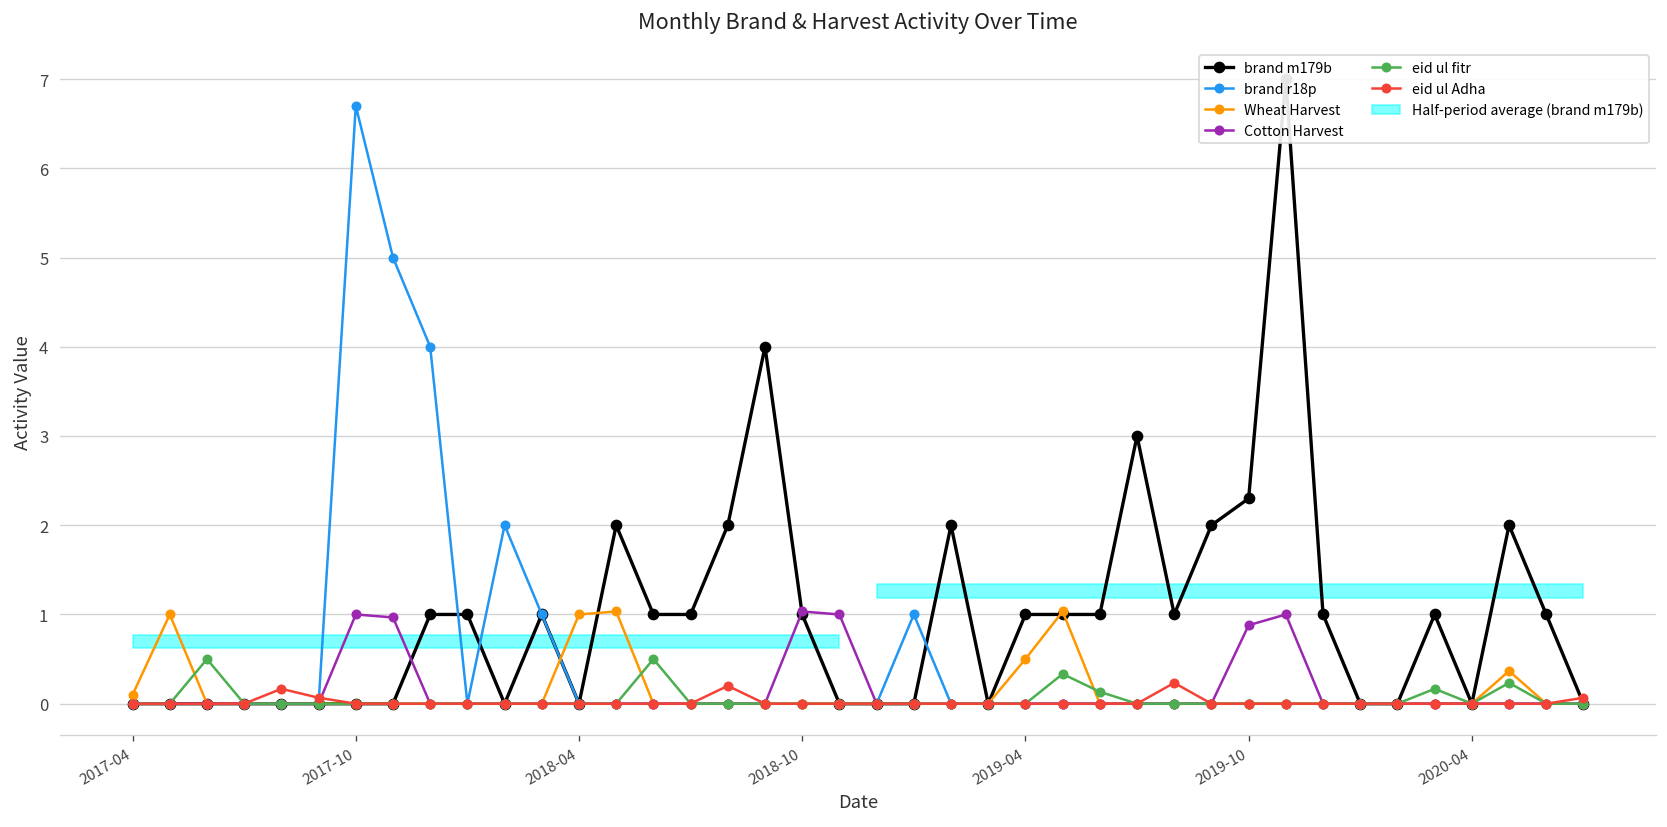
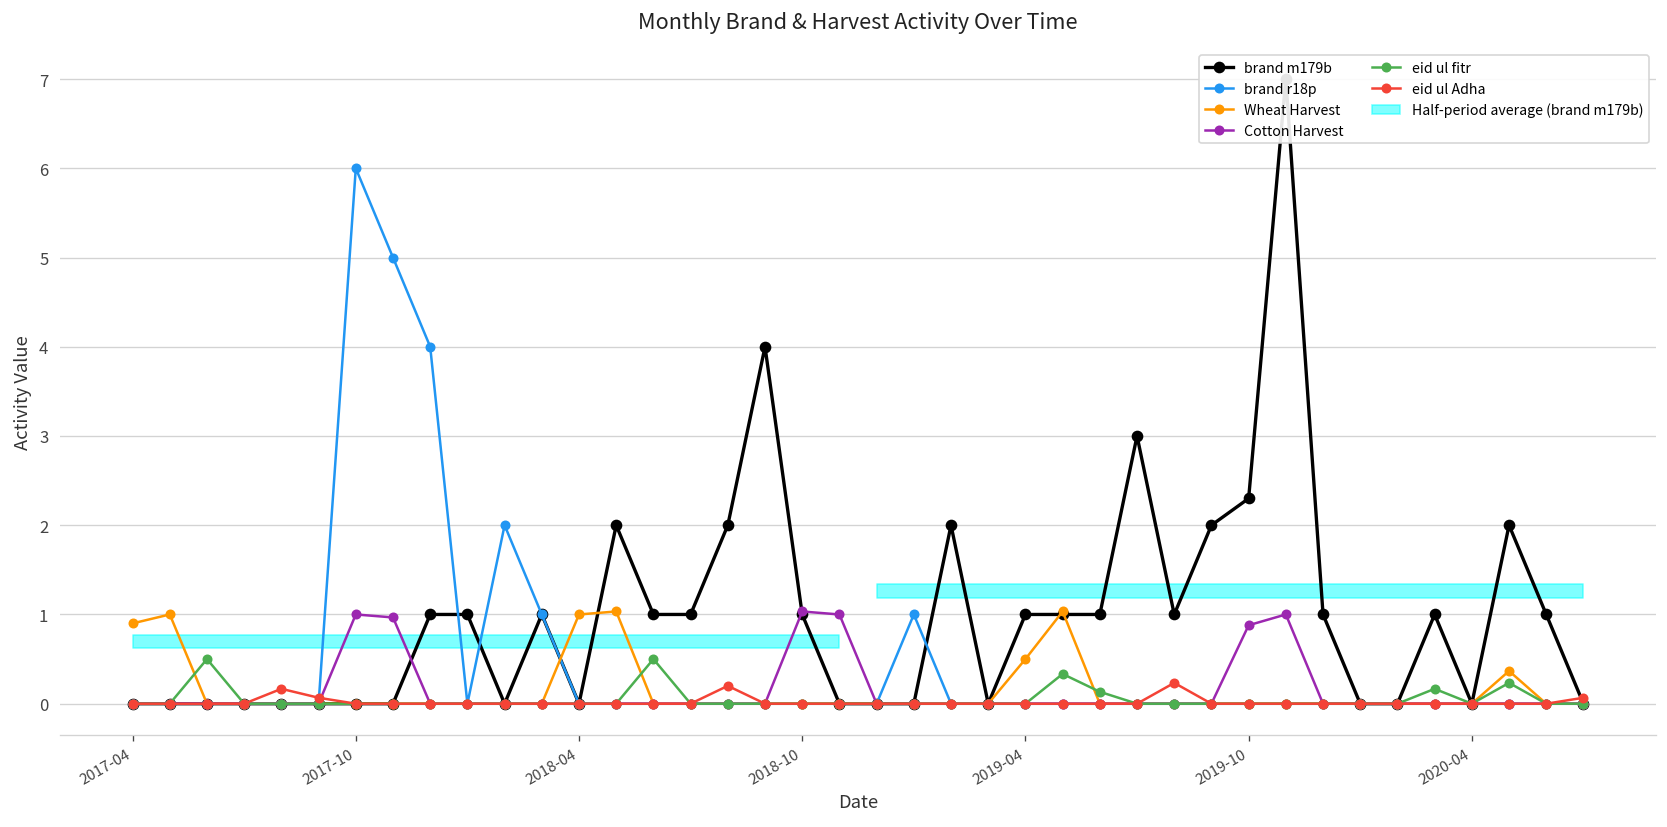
Wheat Harvest, 2017-04: 0.1 -> 0.9
brand r18p, 2017-10: 6.7 -> 6.0
